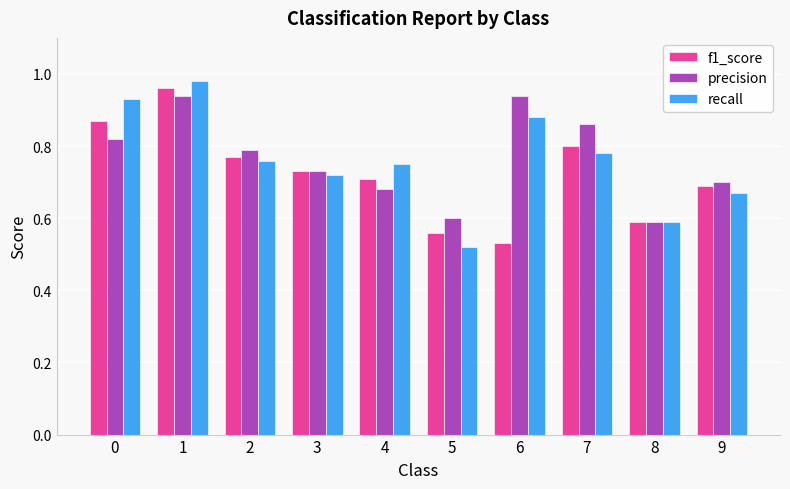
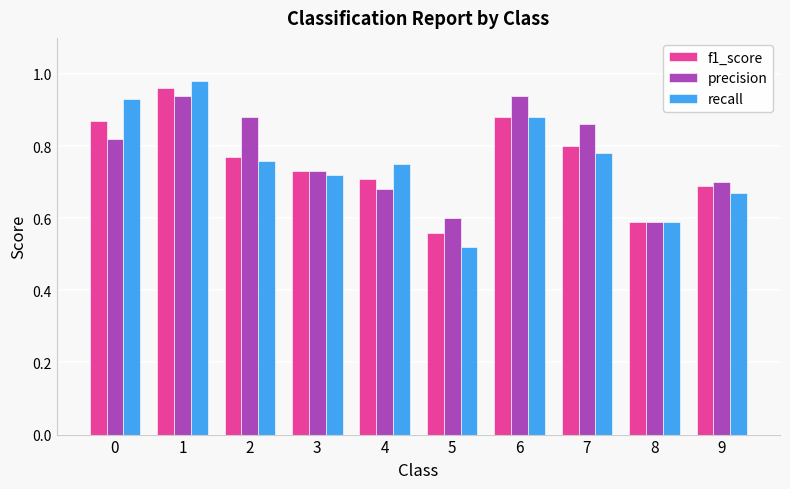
precision, 2: 0.79 -> 0.88
f1_score, 6: 0.53 -> 0.88
